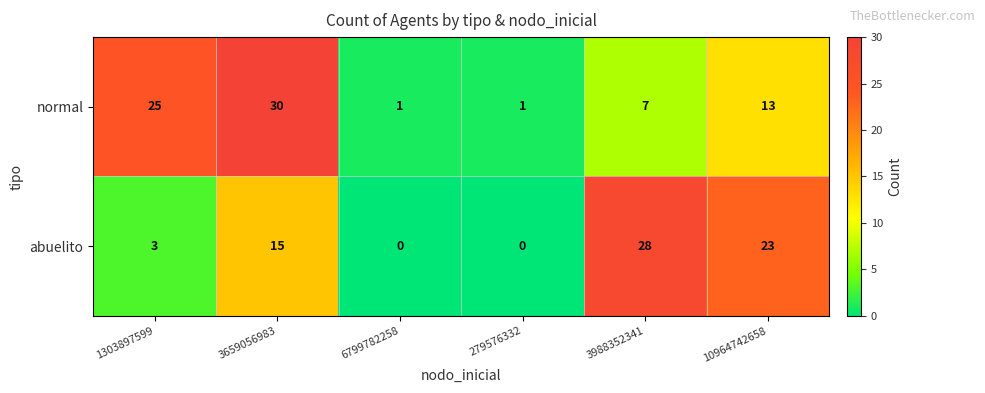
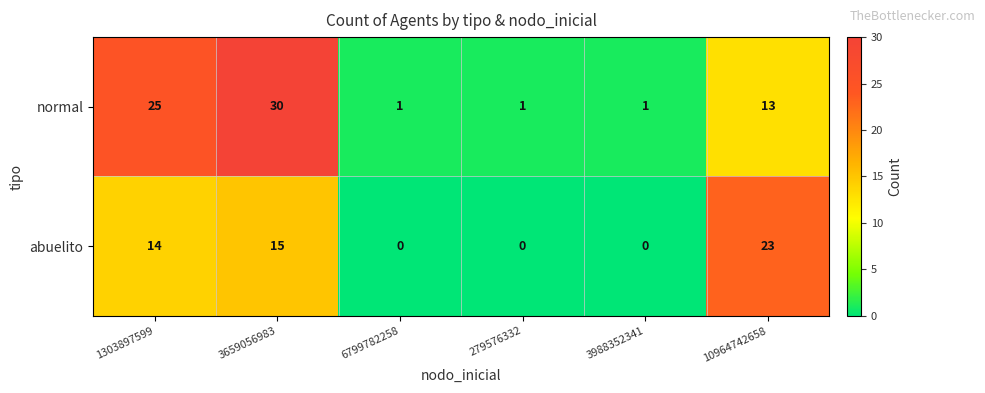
normal, 3988352341: 7 -> 1
abuelito, 1303897599: 3 -> 14
abuelito, 3988352341: 28 -> 0
